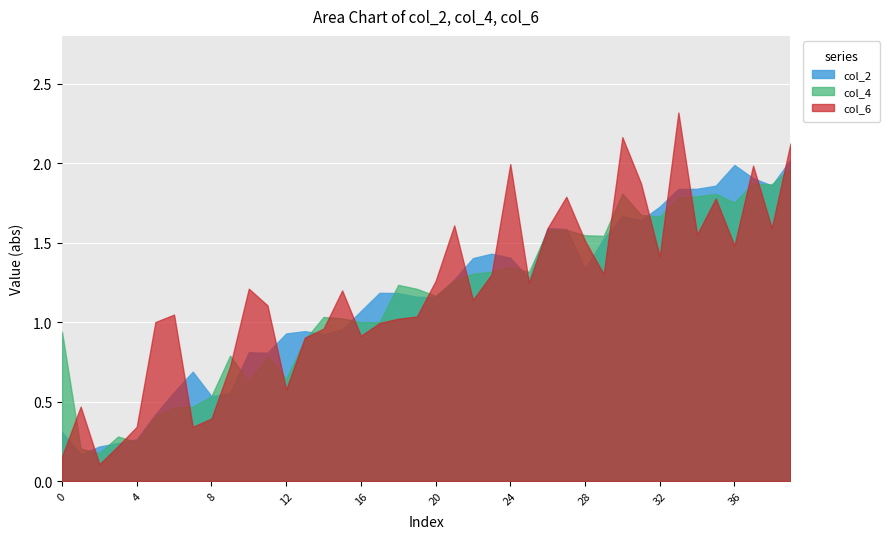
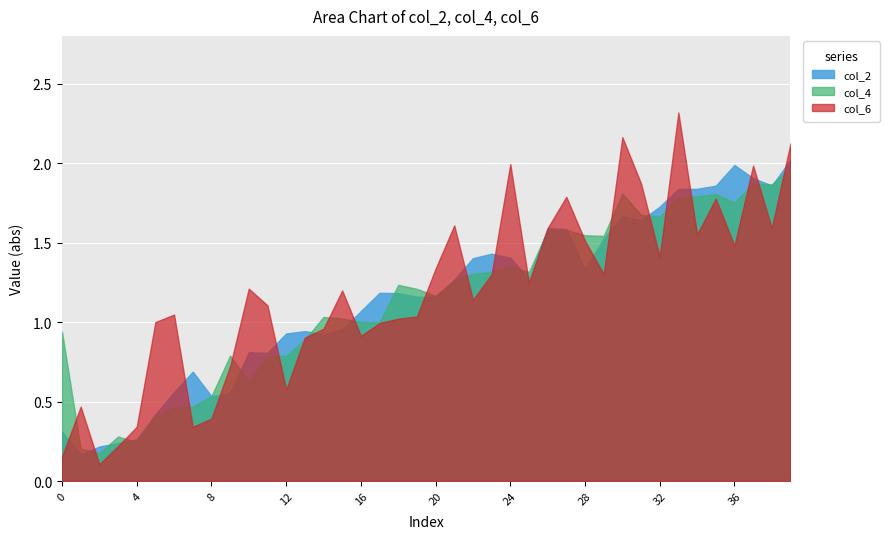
col_4, 12: 0.64 -> 0.79
col_6, 20: 1.26 -> 1.34
